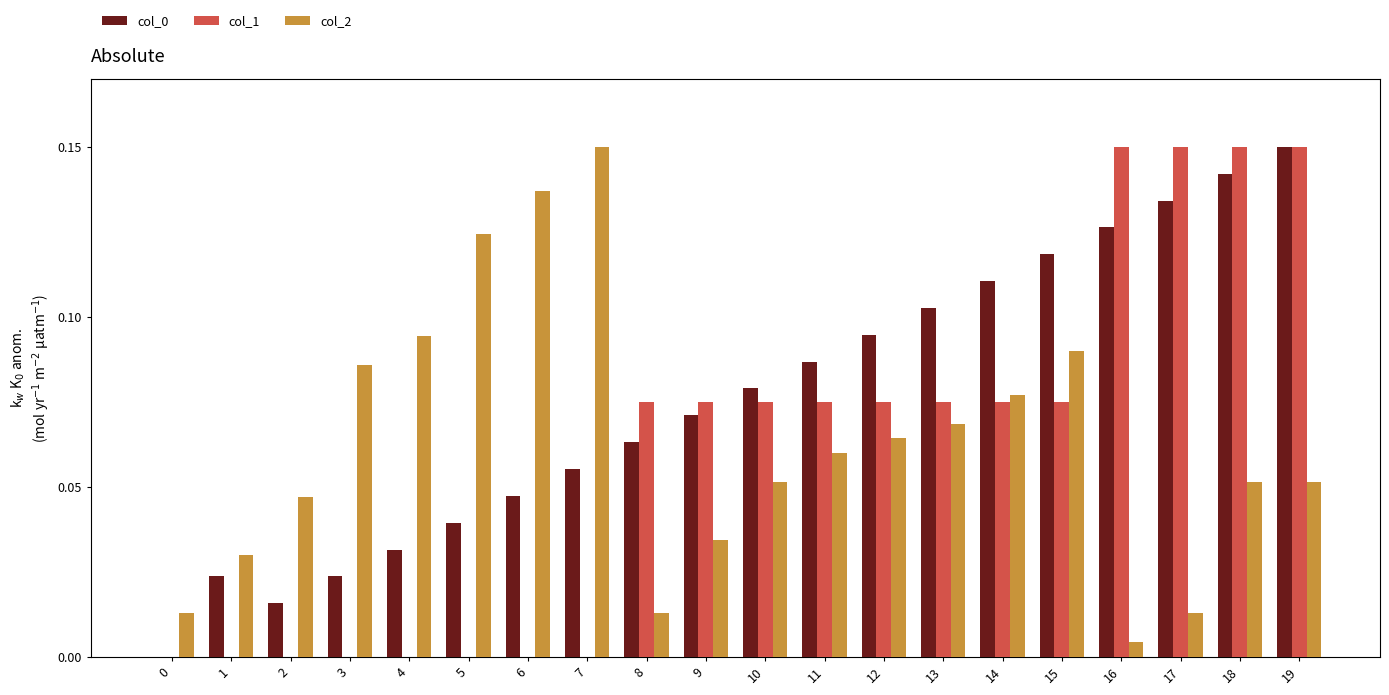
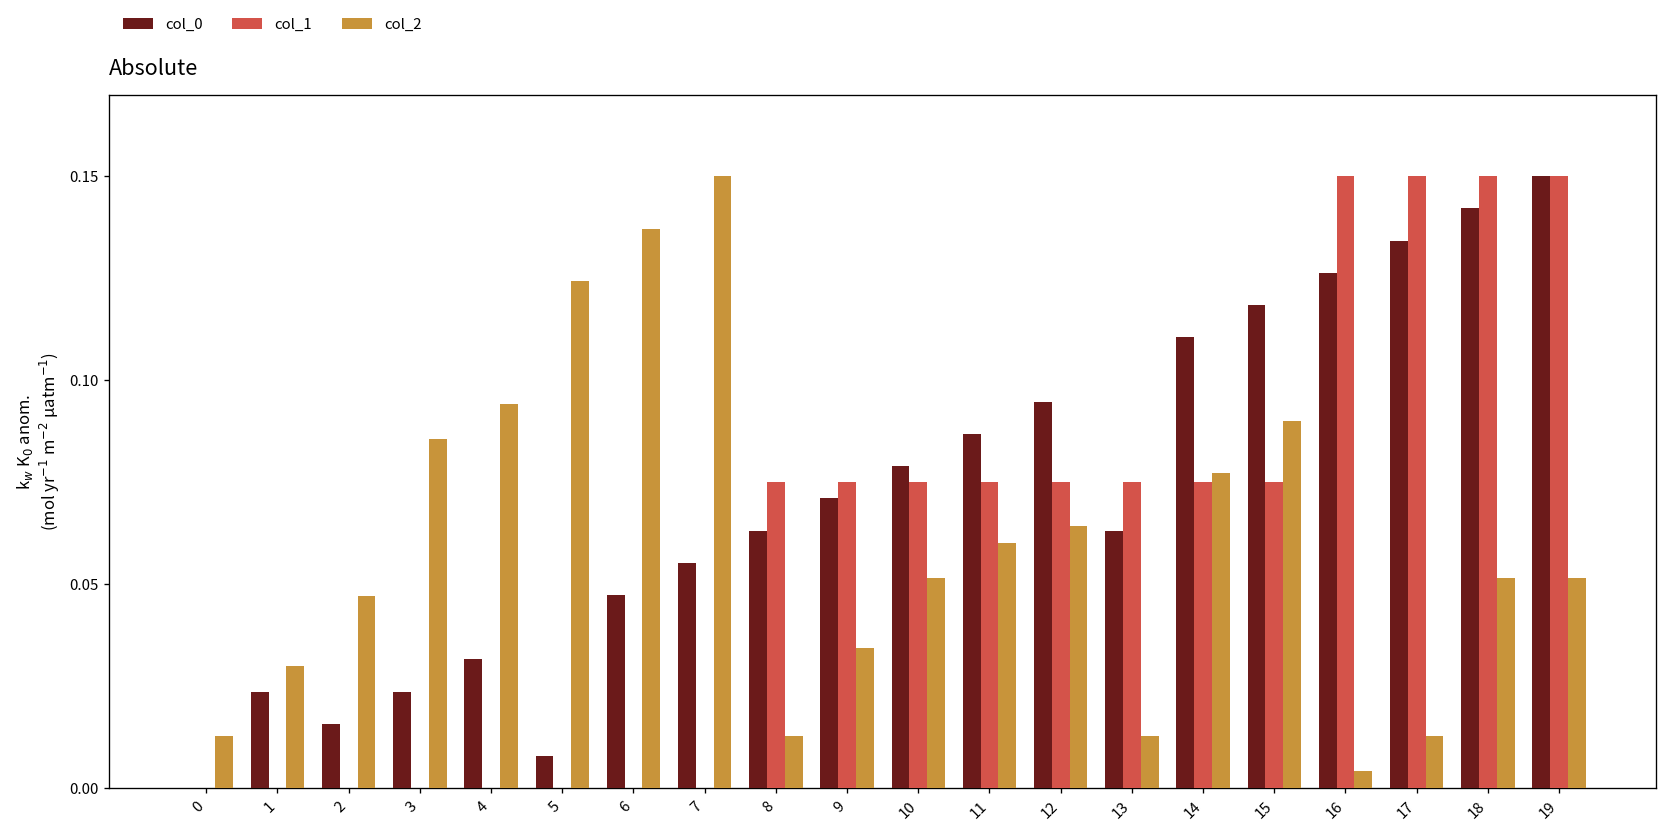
col_0, 5: 0.039 -> 0.008
col_0, 13: 0.103 -> 0.063
col_2, 13: 0.069 -> 0.013
